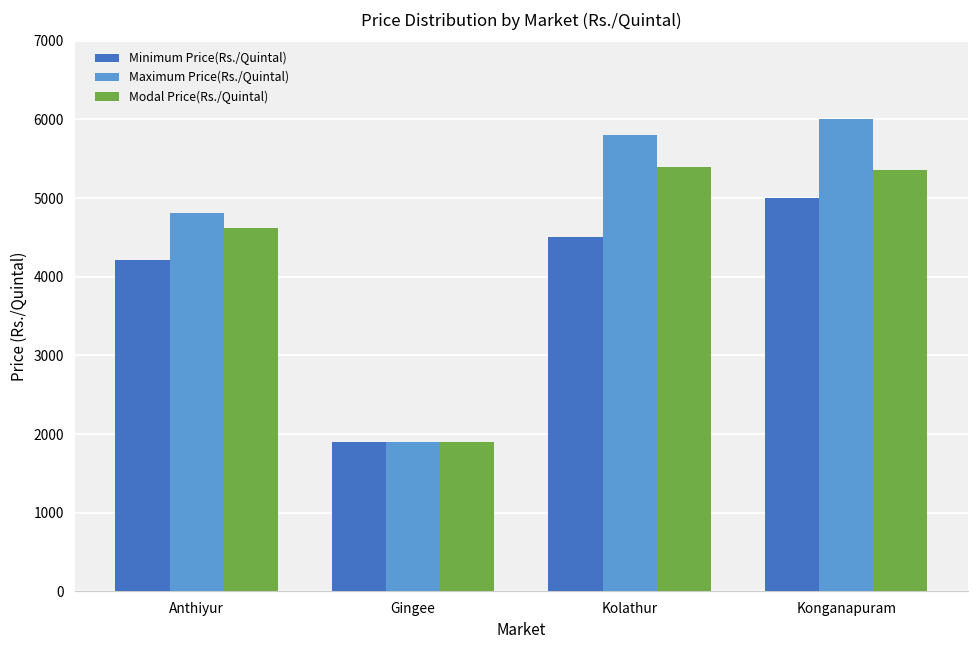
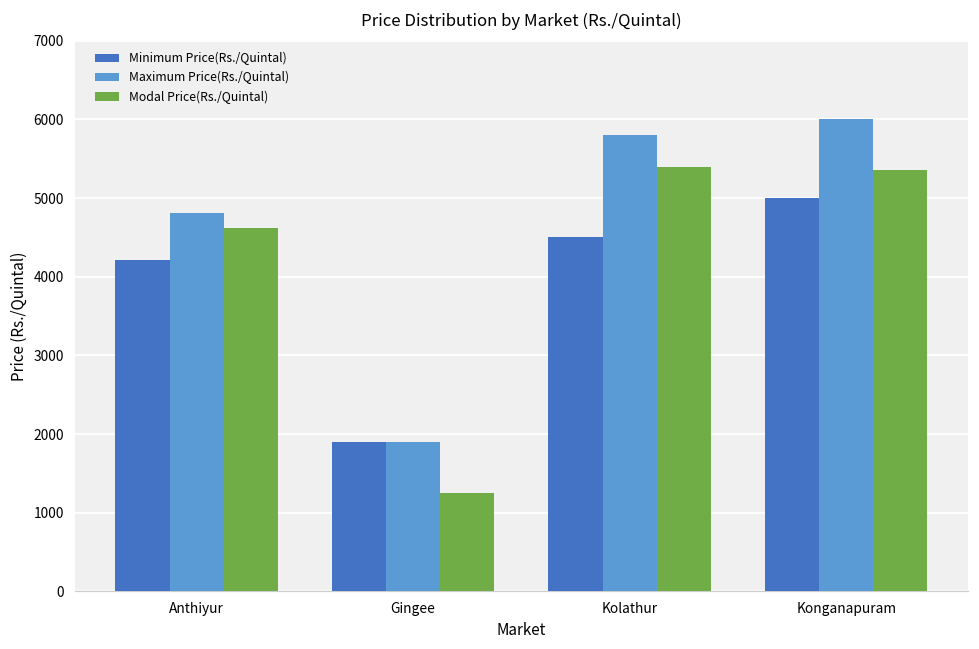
Modal Price(Rs./Quintal), Gingee: 1900 -> 1300
